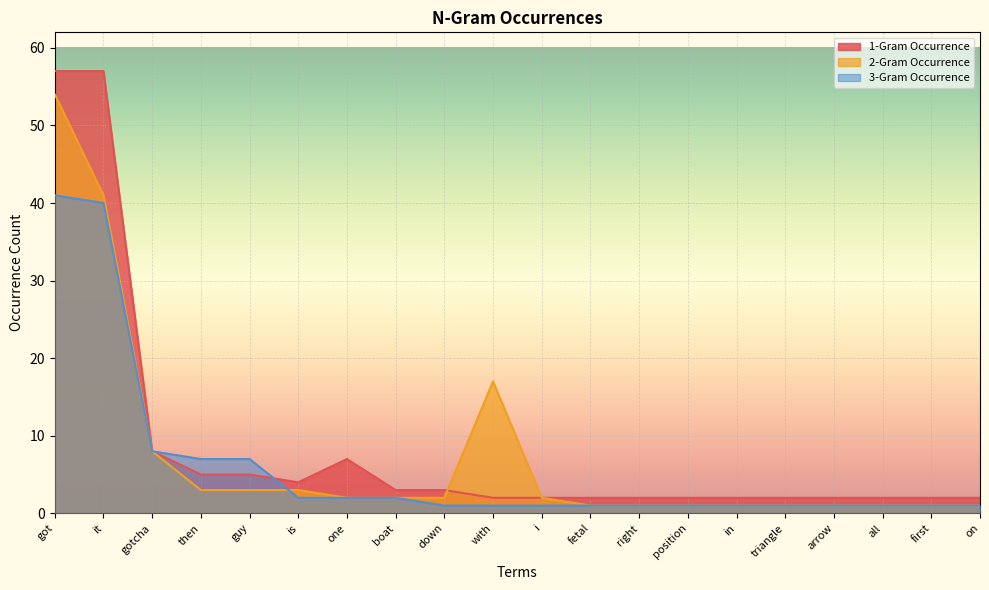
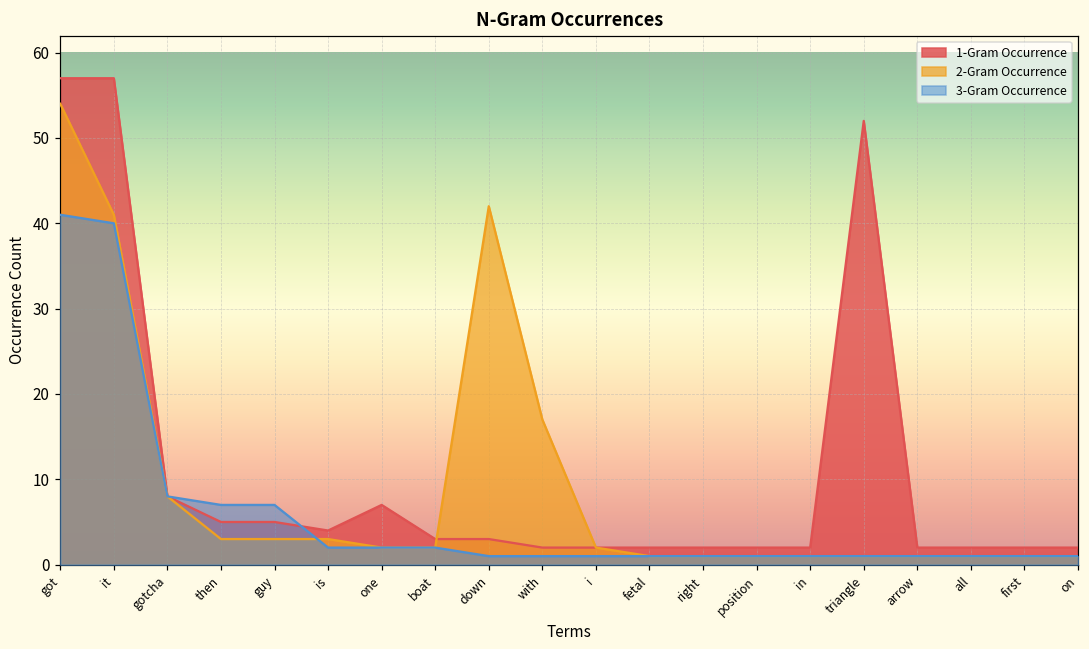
2-Gram Occurrence, down: 2 -> 42
1-Gram Occurrence, triangle: 2 -> 52
